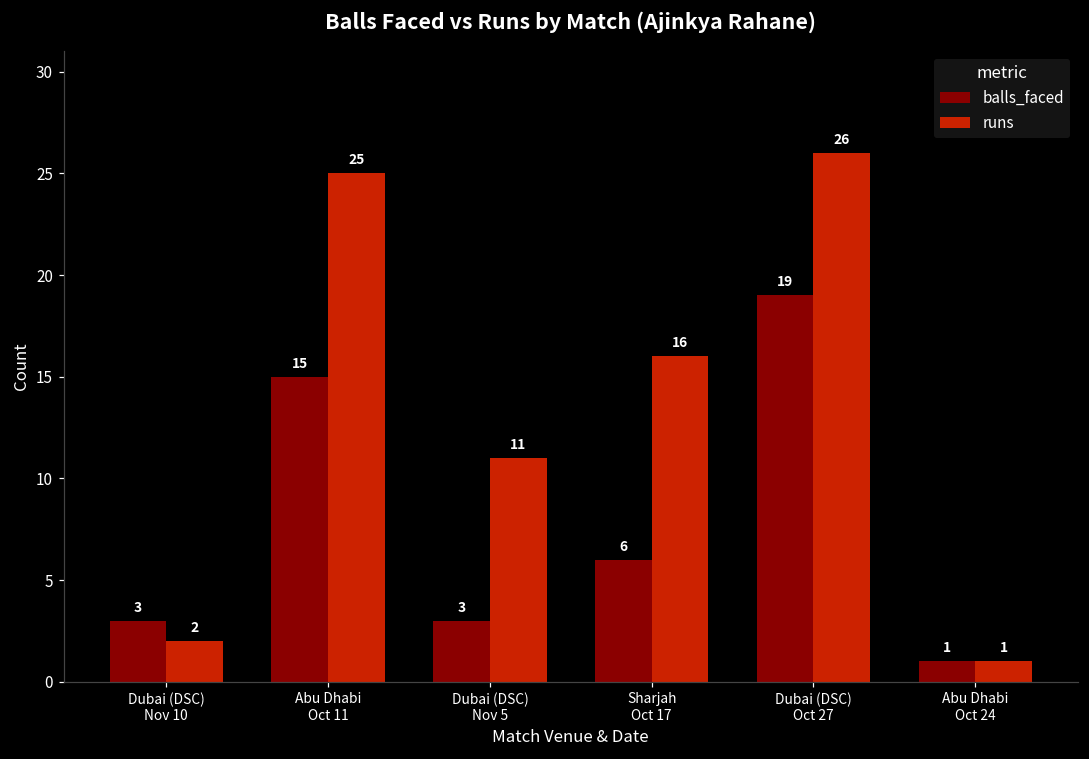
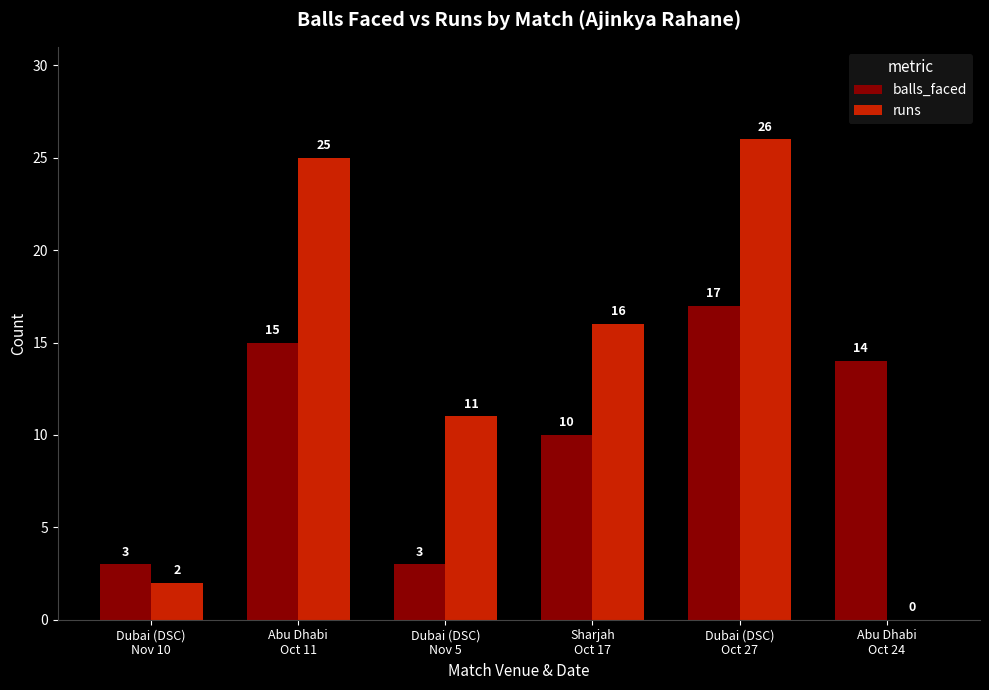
balls_faced, Sharjah Oct 17: 6 -> 10
balls_faced, Dubai (DSC) Oct 27: 19 -> 17
balls_faced, Abu Dhabi Oct 24: 1 -> 14
runs, Abu Dhabi Oct 24: 1 -> 0
